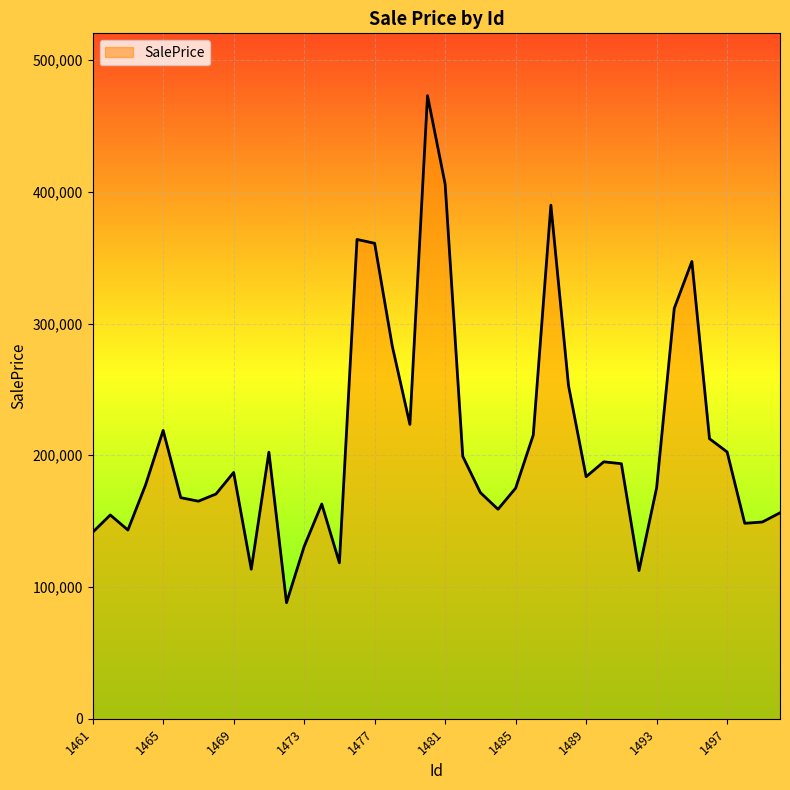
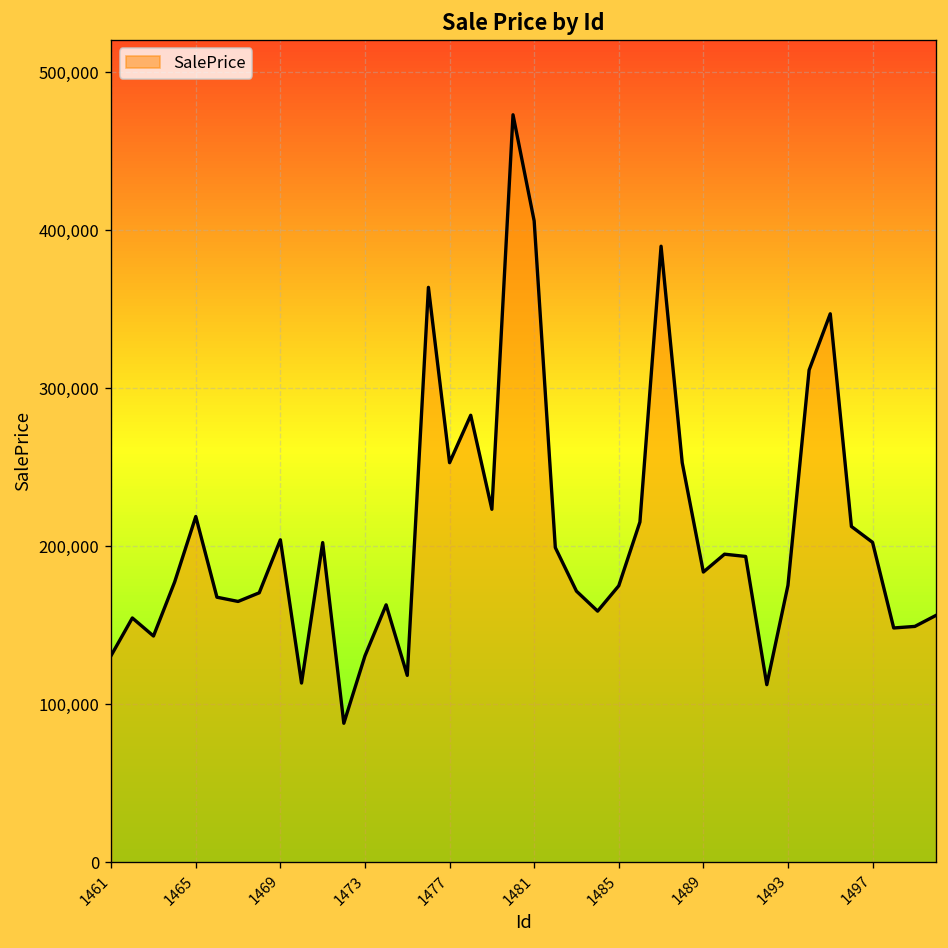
1461: 142,000 -> 131,000
1469: 187,000 -> 204,000
1477: 361,000 -> 253,000
